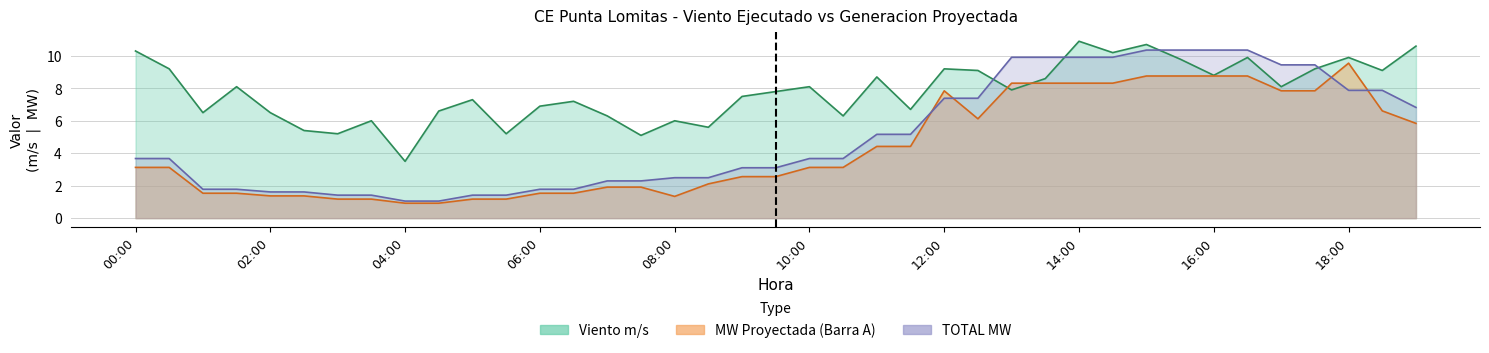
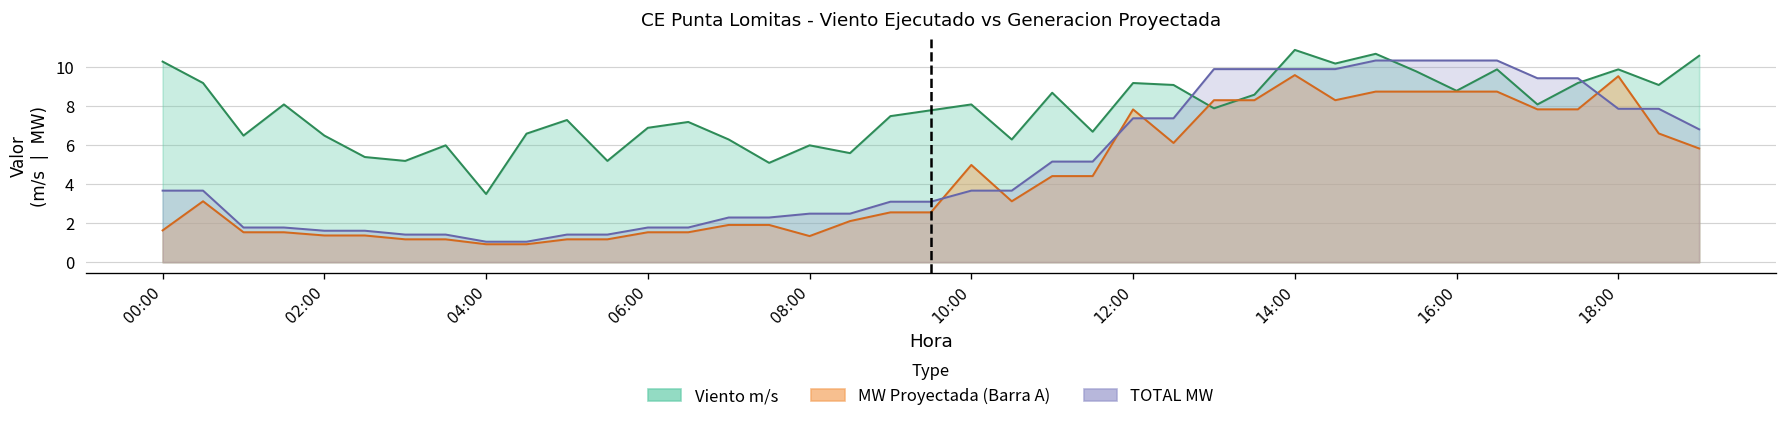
MW Proyectada (Barra A), 00:00: 3.1 -> 1.6
MW Proyectada (Barra A), 10:00: 3.1 -> 5.0
MW Proyectada (Barra A), 14:00: 8.3 -> 9.6
